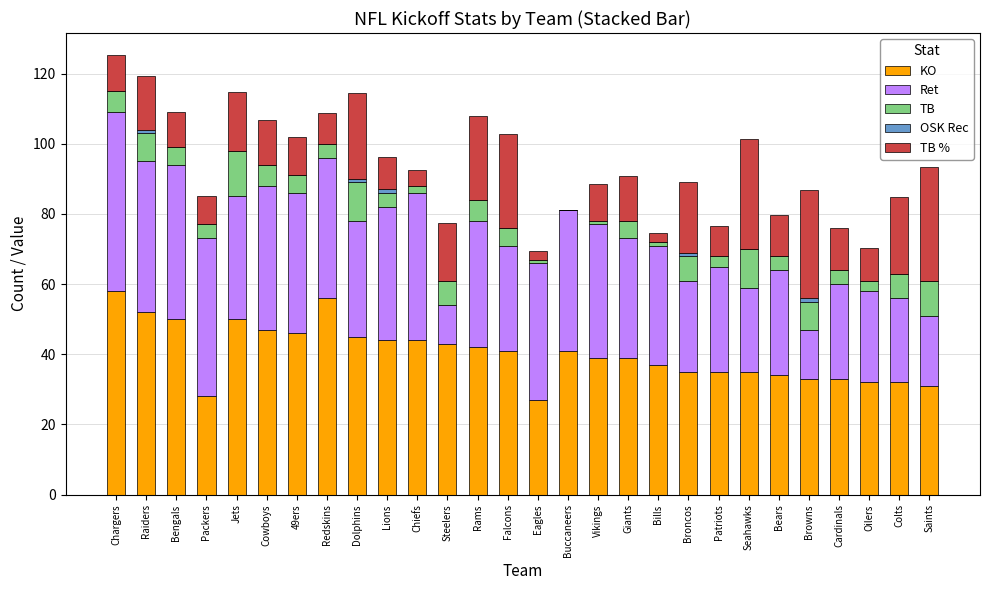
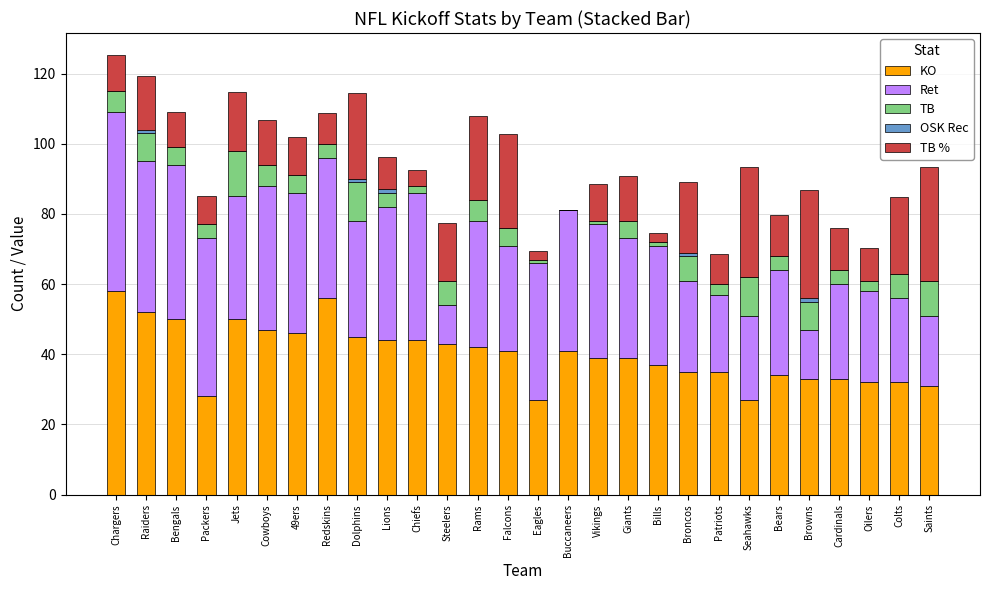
Ret, Patriots: 30 -> 22
KO, Seahawks: 35 -> 27
